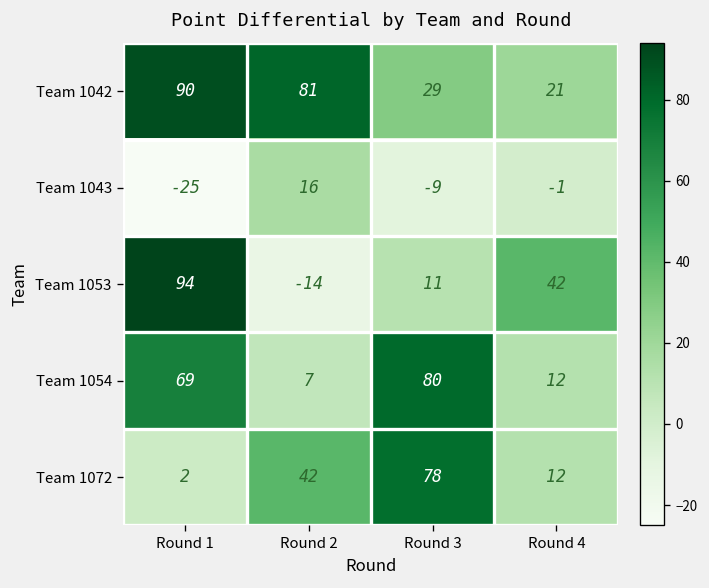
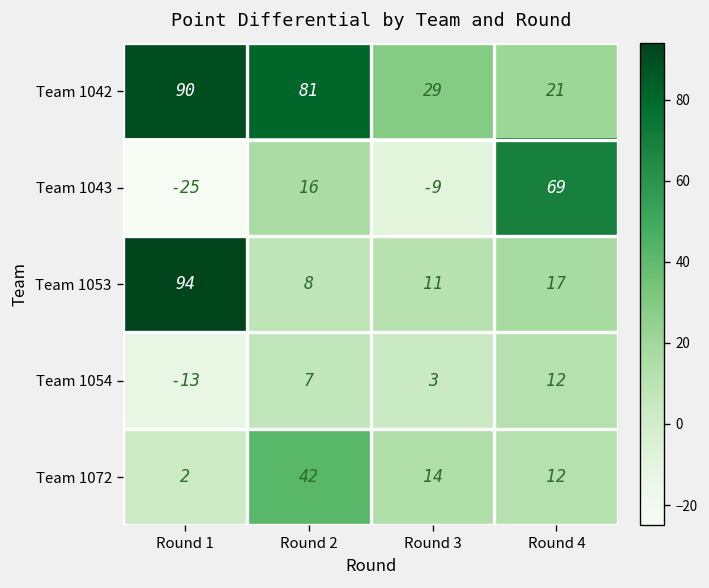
Team 1043, Round 4: -1 -> 69
Team 1053, Round 2: -14 -> 8
Team 1053, Round 4: 42 -> 17
Team 1054, Round 1: 69 -> -13
Team 1054, Round 3: 80 -> 3
Team 1072, Round 3: 78 -> 14
